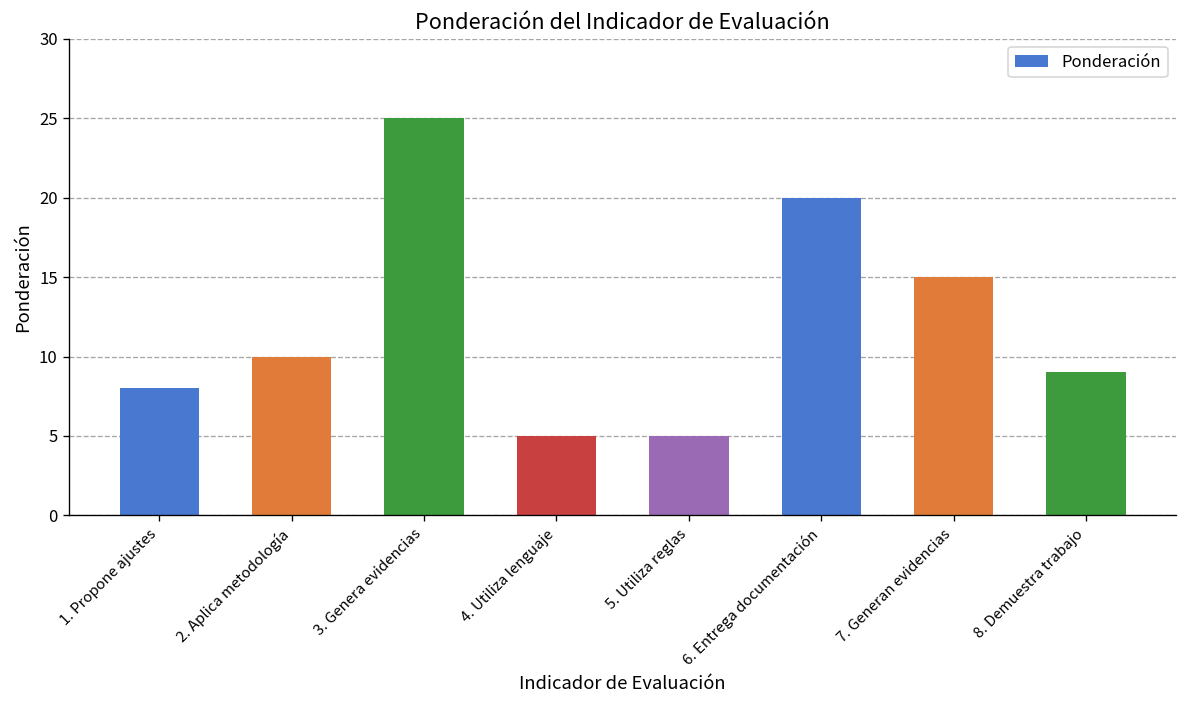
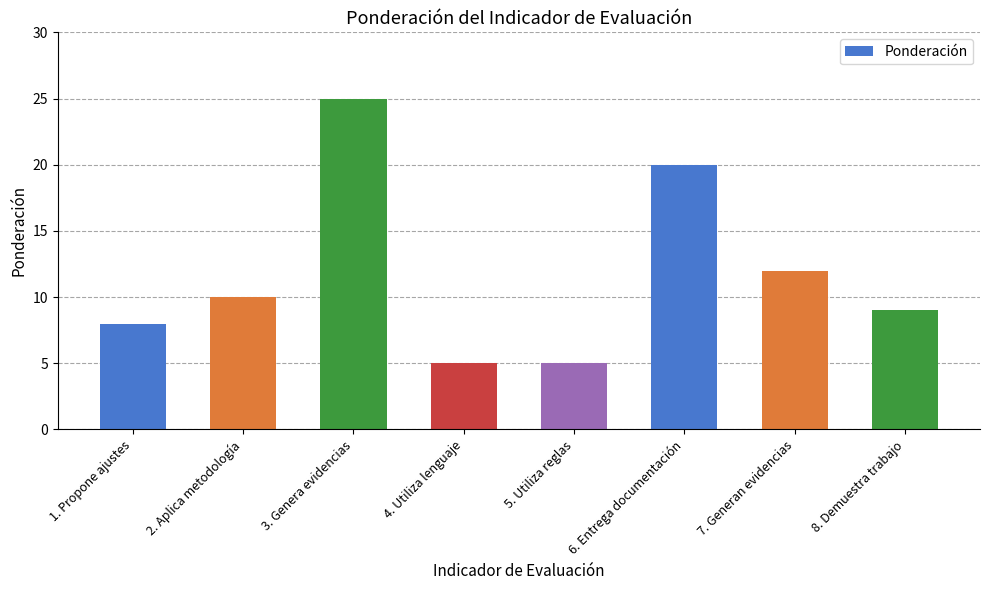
7. Generan evidencias: 15 -> 12
